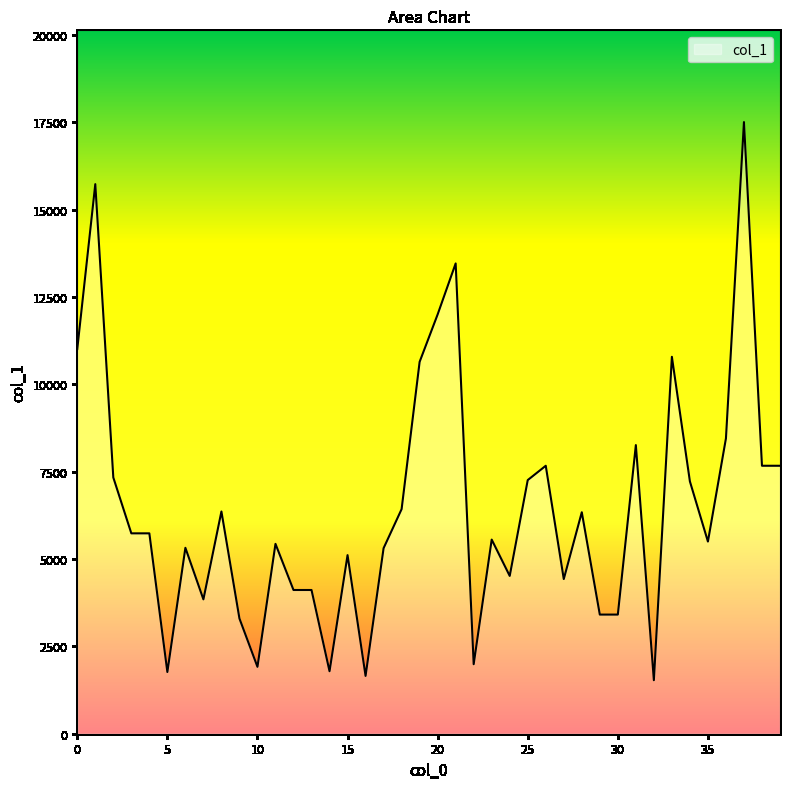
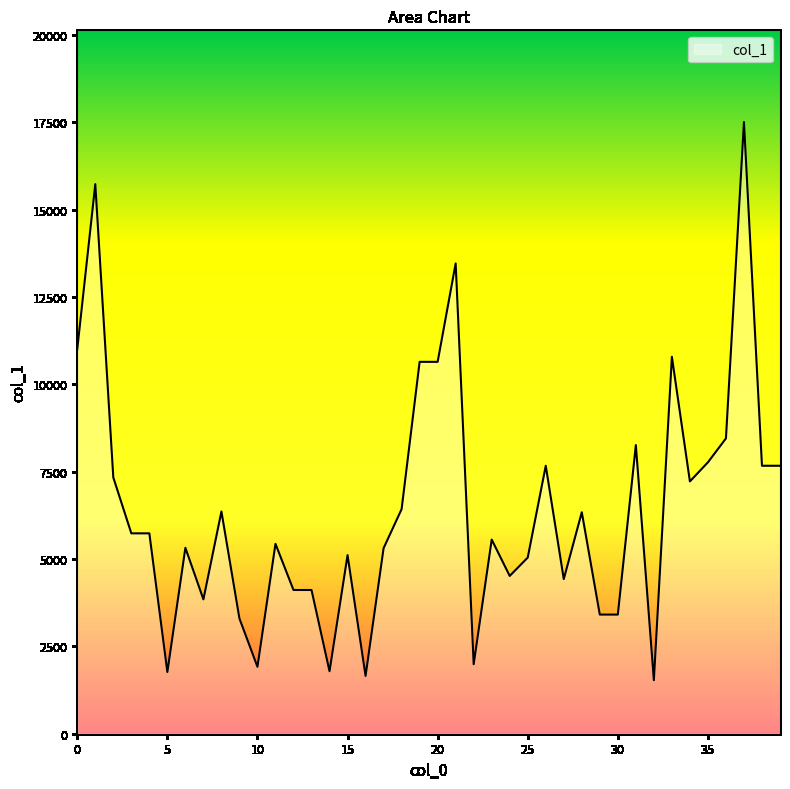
20: 12000 -> 10600
25: 7300 -> 5000
35: 5500 -> 7800
